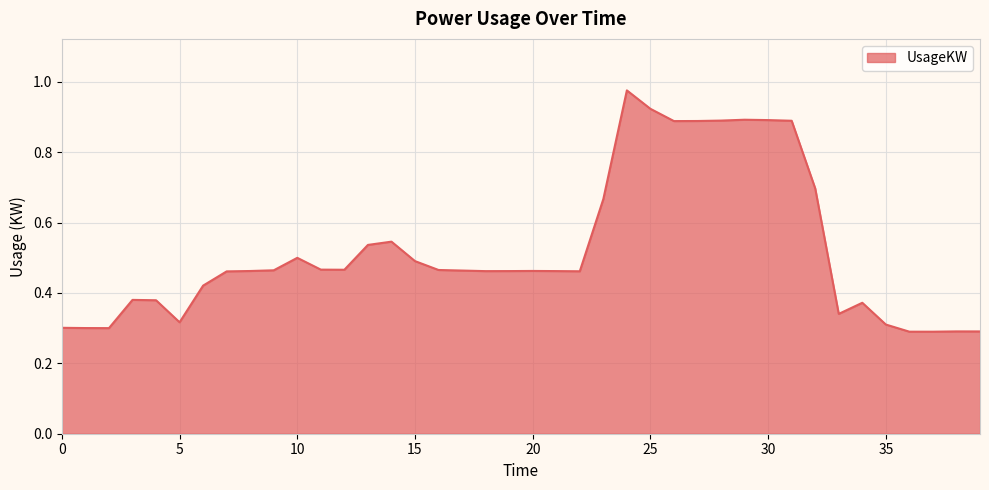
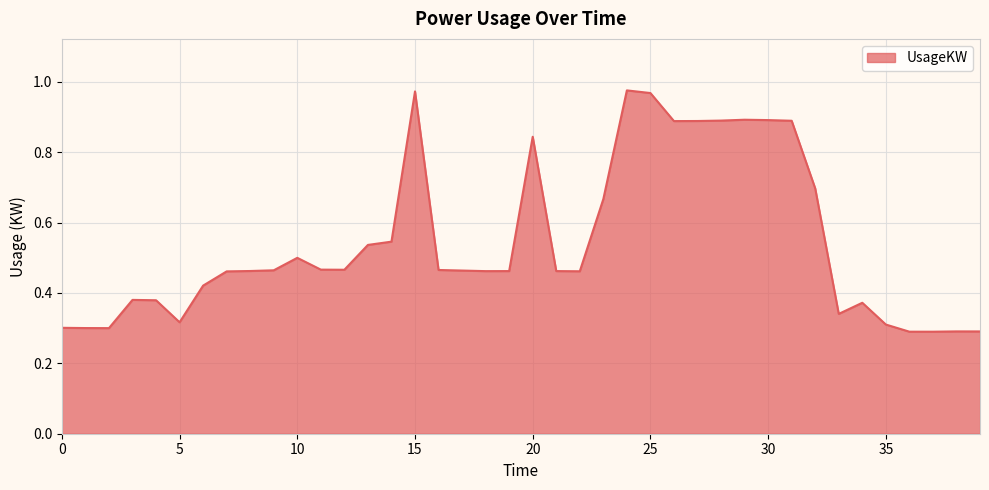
15: 0.49 -> 0.97
20: 0.46 -> 0.84
25: 0.92 -> 0.97
